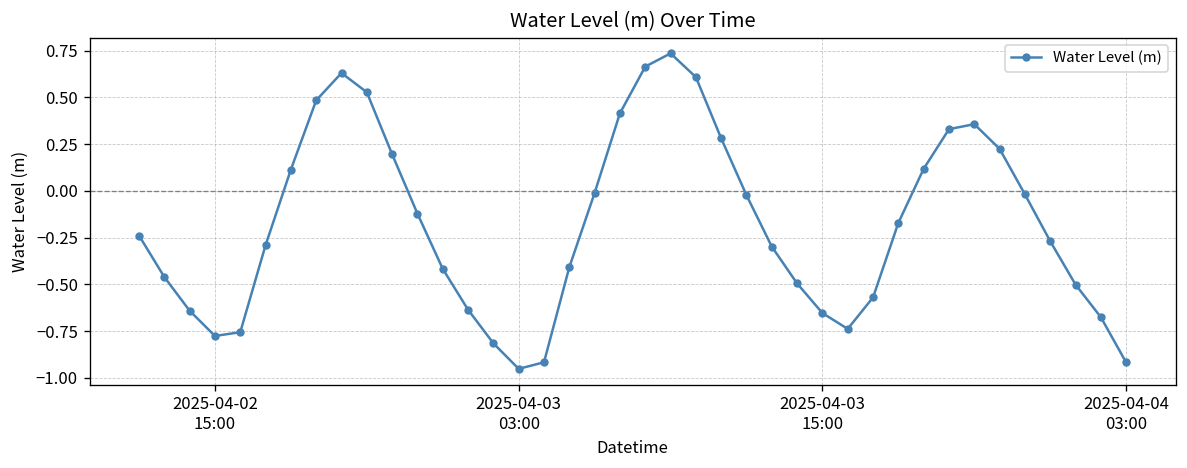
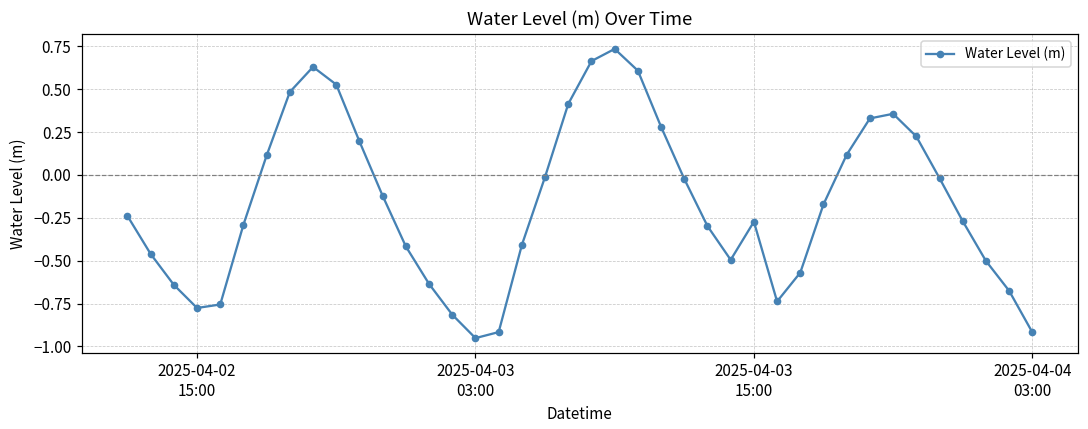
2025-04-03 15:00: -0.65 -> -0.27
